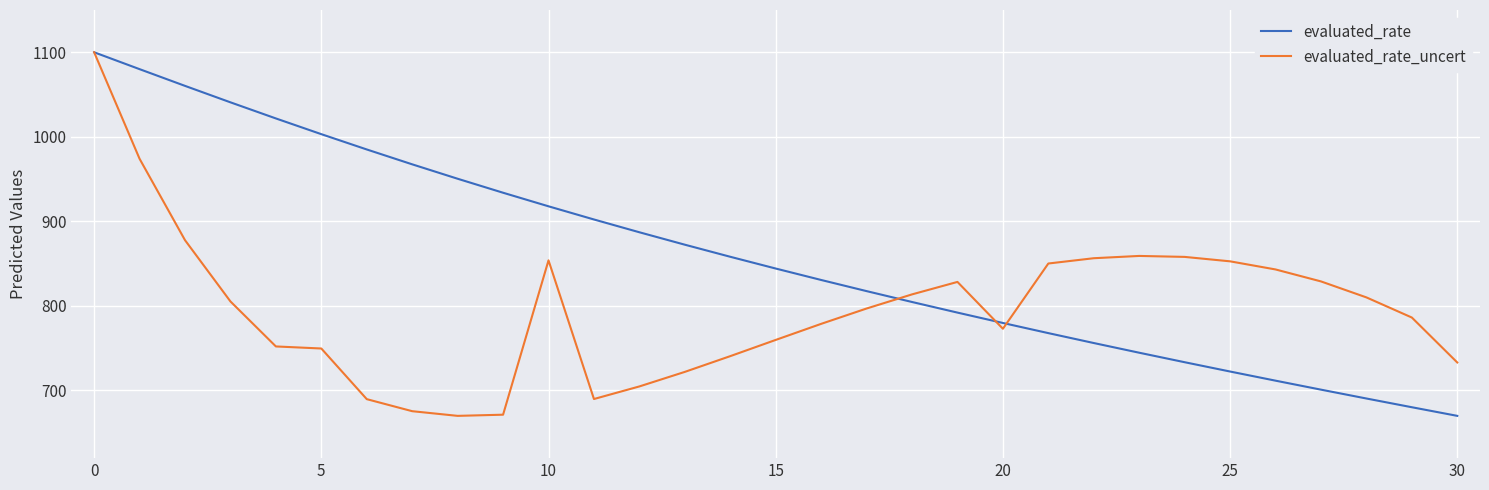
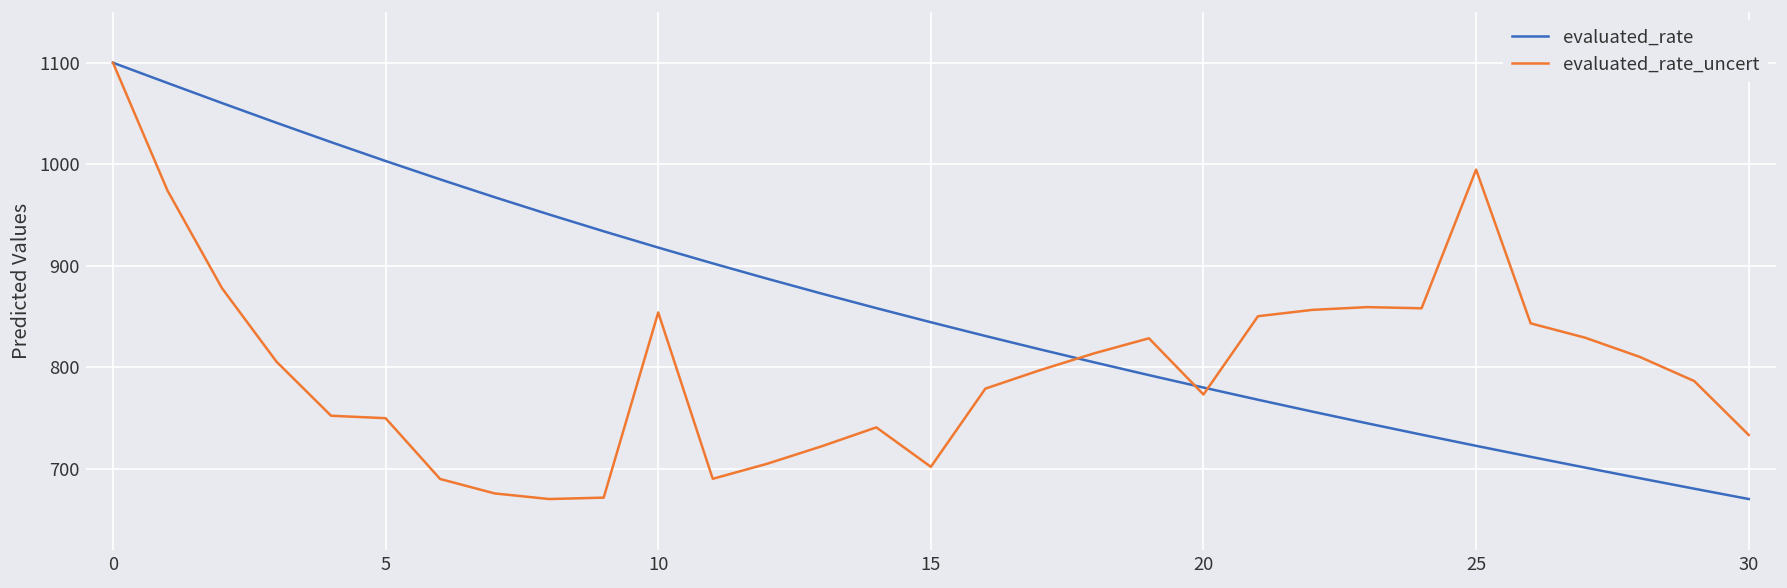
evaluated_rate_uncert, 15: 760 -> 700
evaluated_rate_uncert, 25: 850 -> 990
